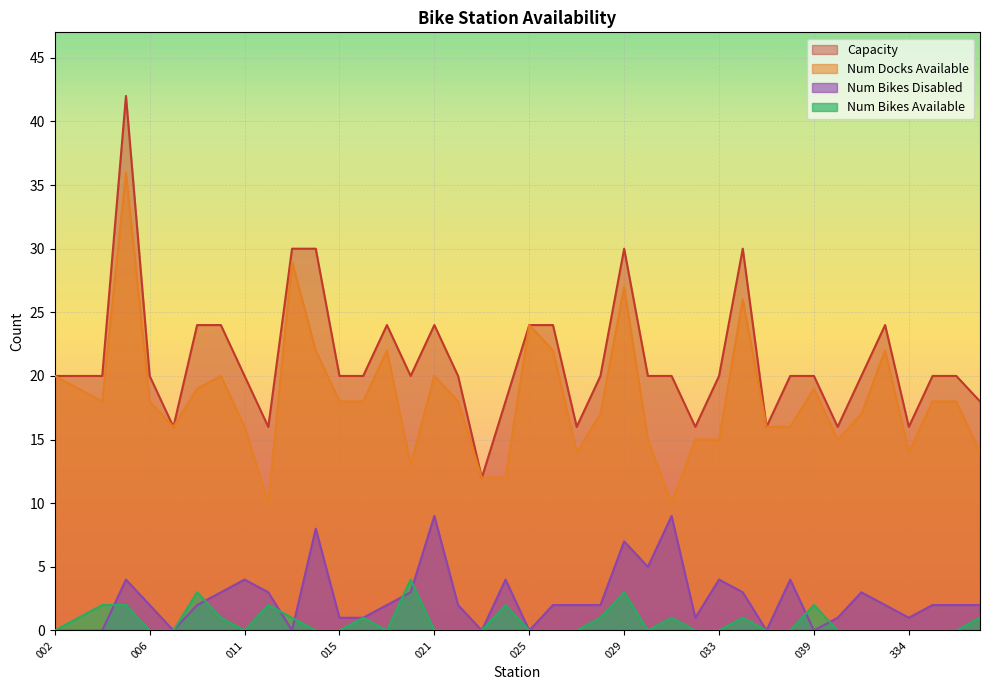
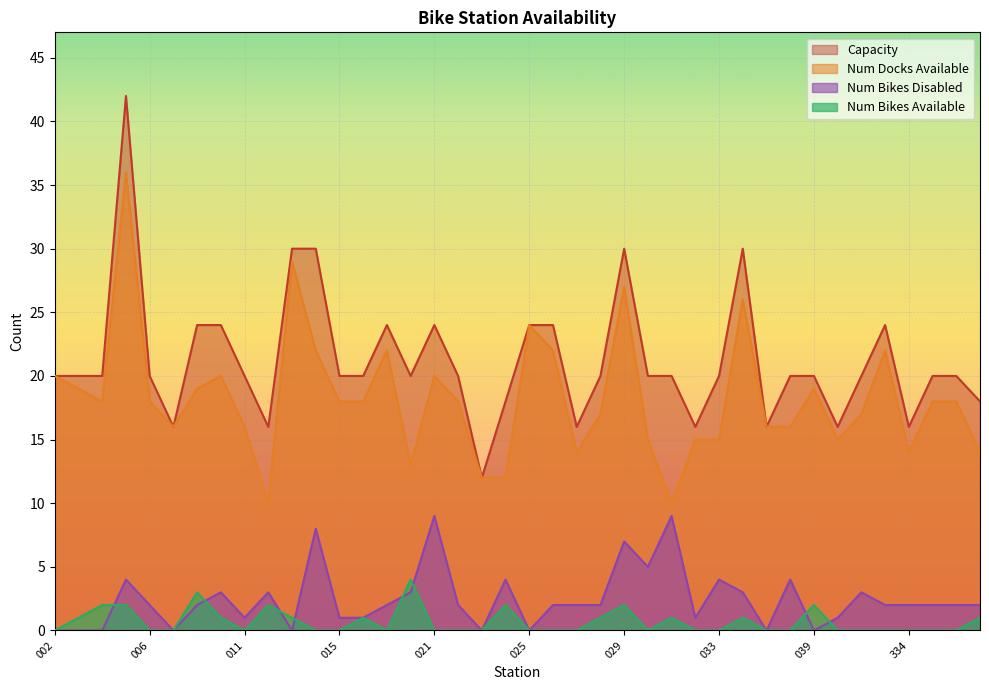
Num Bikes Disabled, 011: 4 -> 1
Num Bikes Available, 029: 3 -> 2
Num Bikes Disabled, 334: 1 -> 2
